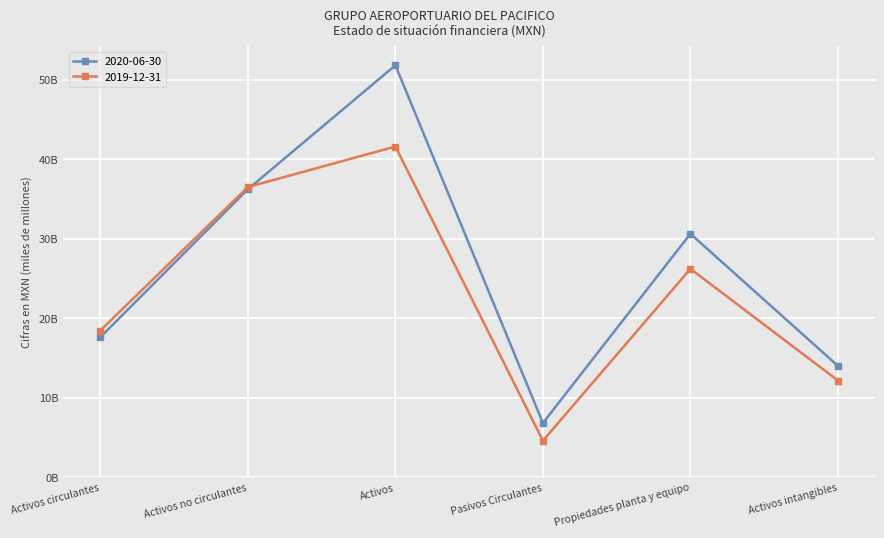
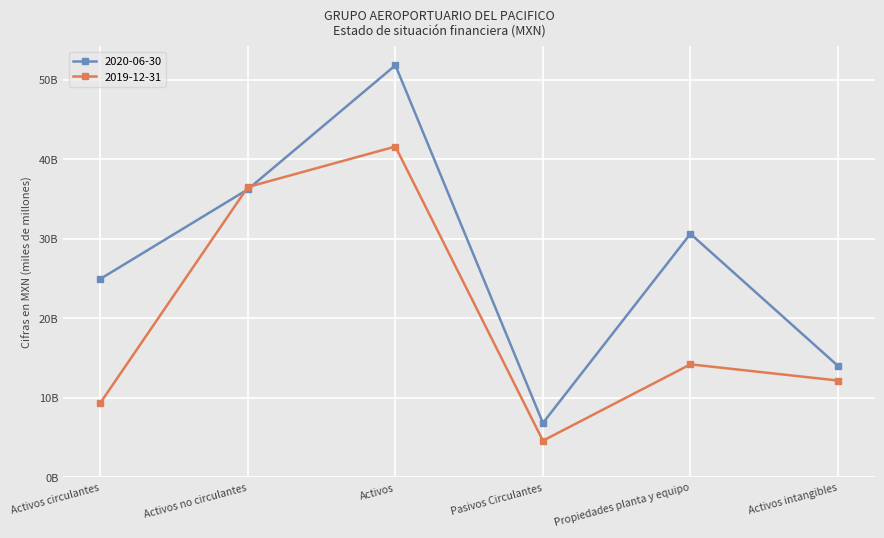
2020-06-30, Activos circulantes: 18000000000 -> 25000000000
2019-12-31, Activos circulantes: 18000000000 -> 9000000000
2019-12-31, Propiedades planta y equipo: 26000000000 -> 14000000000
